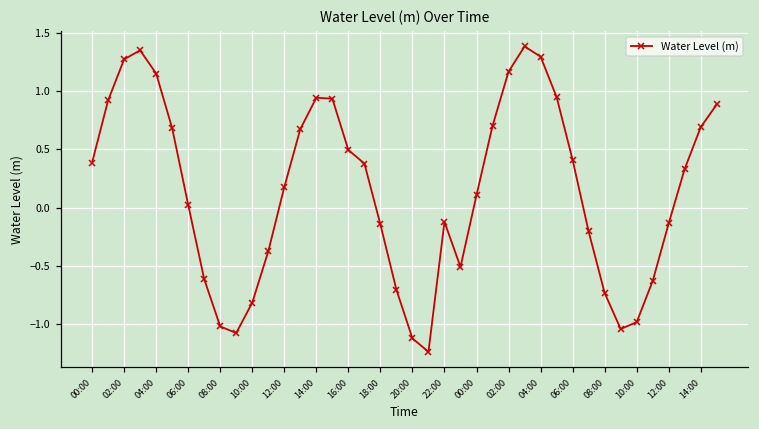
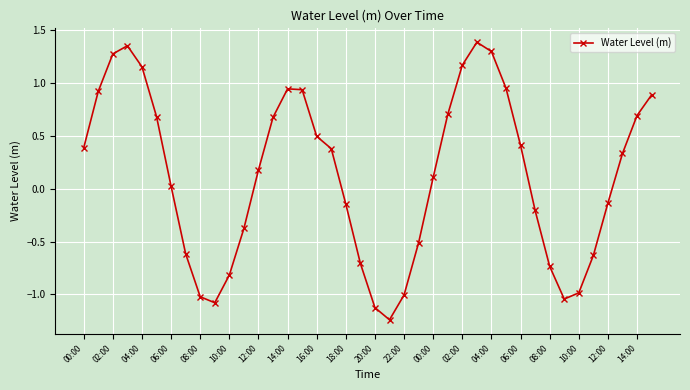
22:00: -0.12 -> -1.00
